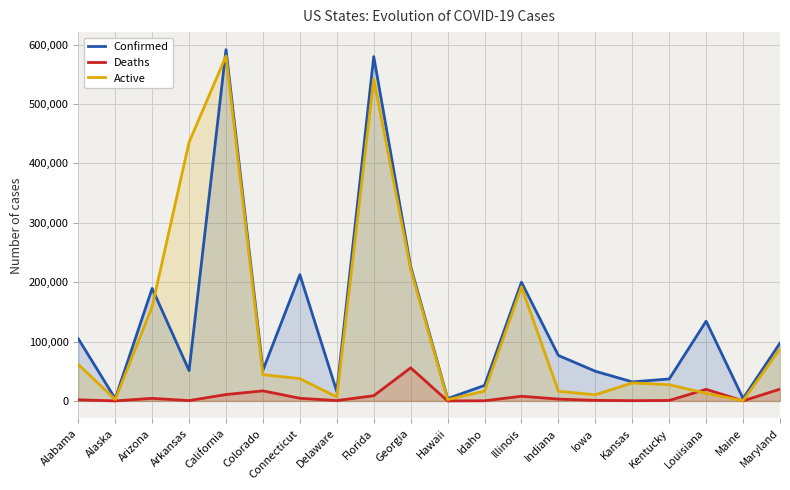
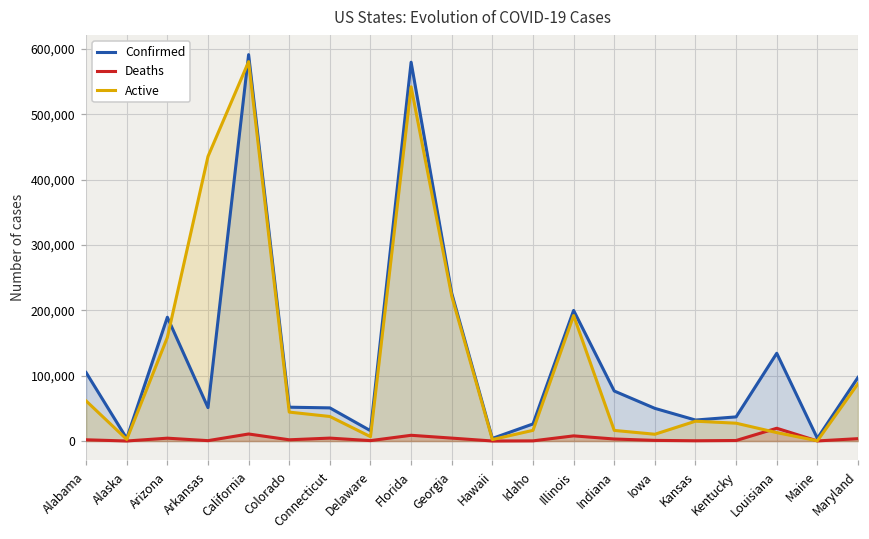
Deaths, Colorado: 20,000 -> 0
Confirmed, Connecticut: 210,000 -> 50,000
Deaths, Georgia: 60,000 -> 0
Deaths, Maryland: 20,000 -> 0
